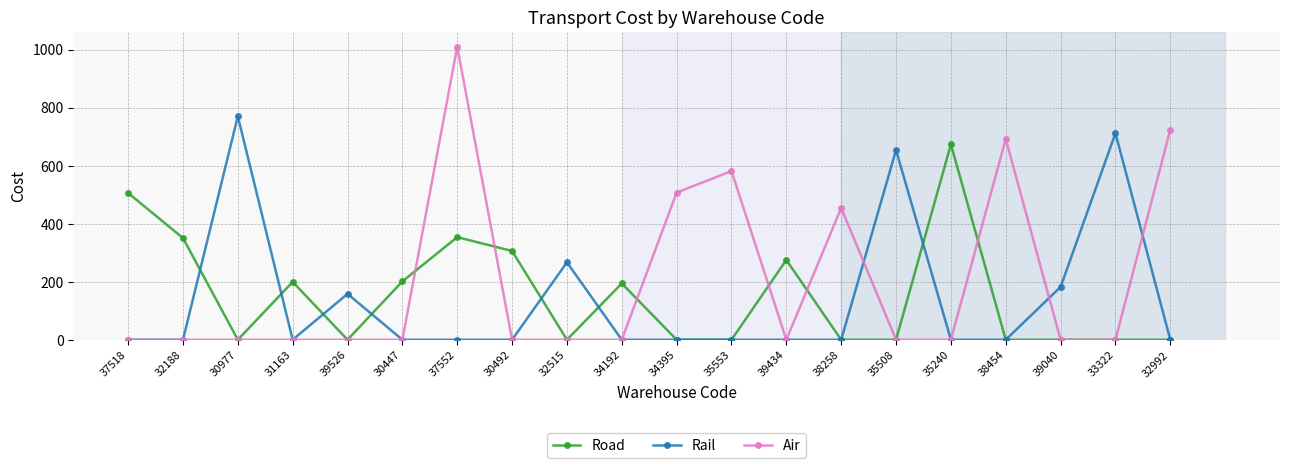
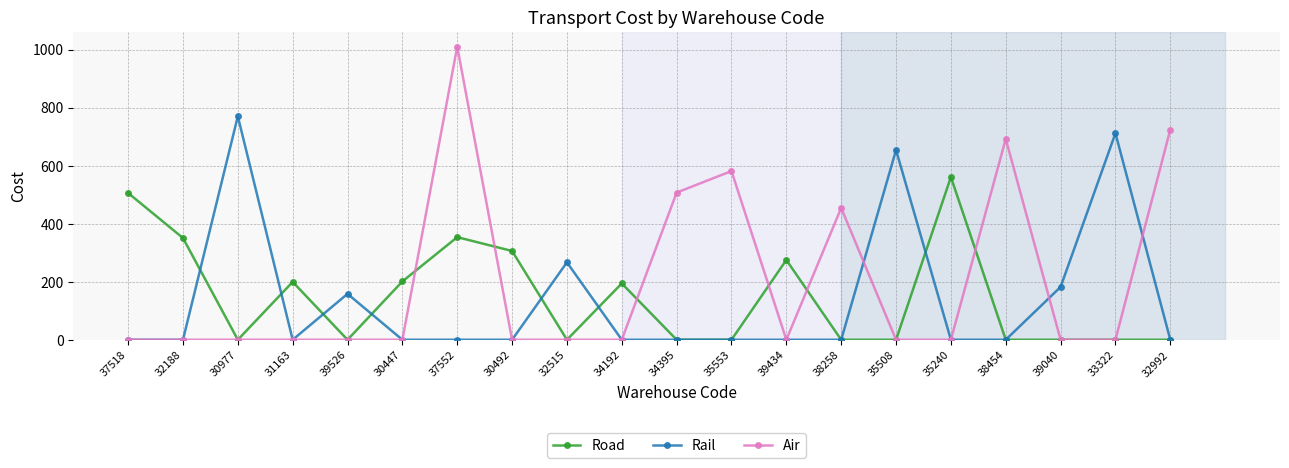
Road, 35240: 670 -> 560
